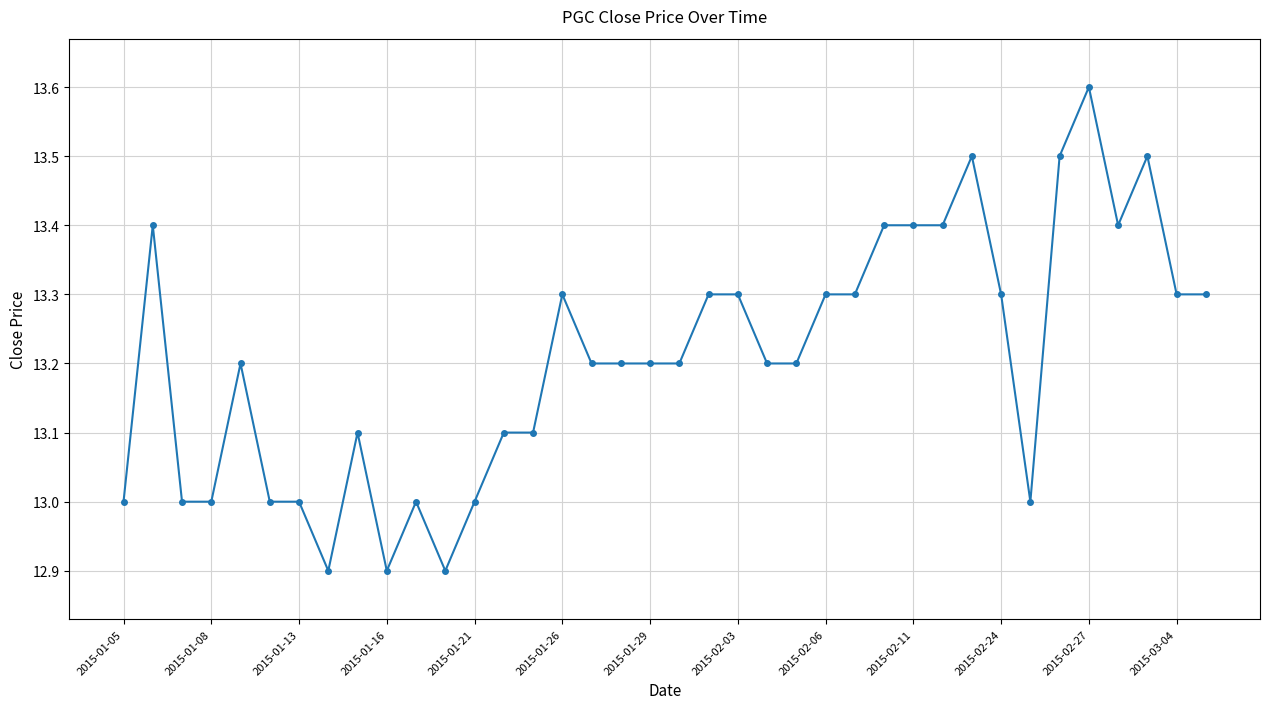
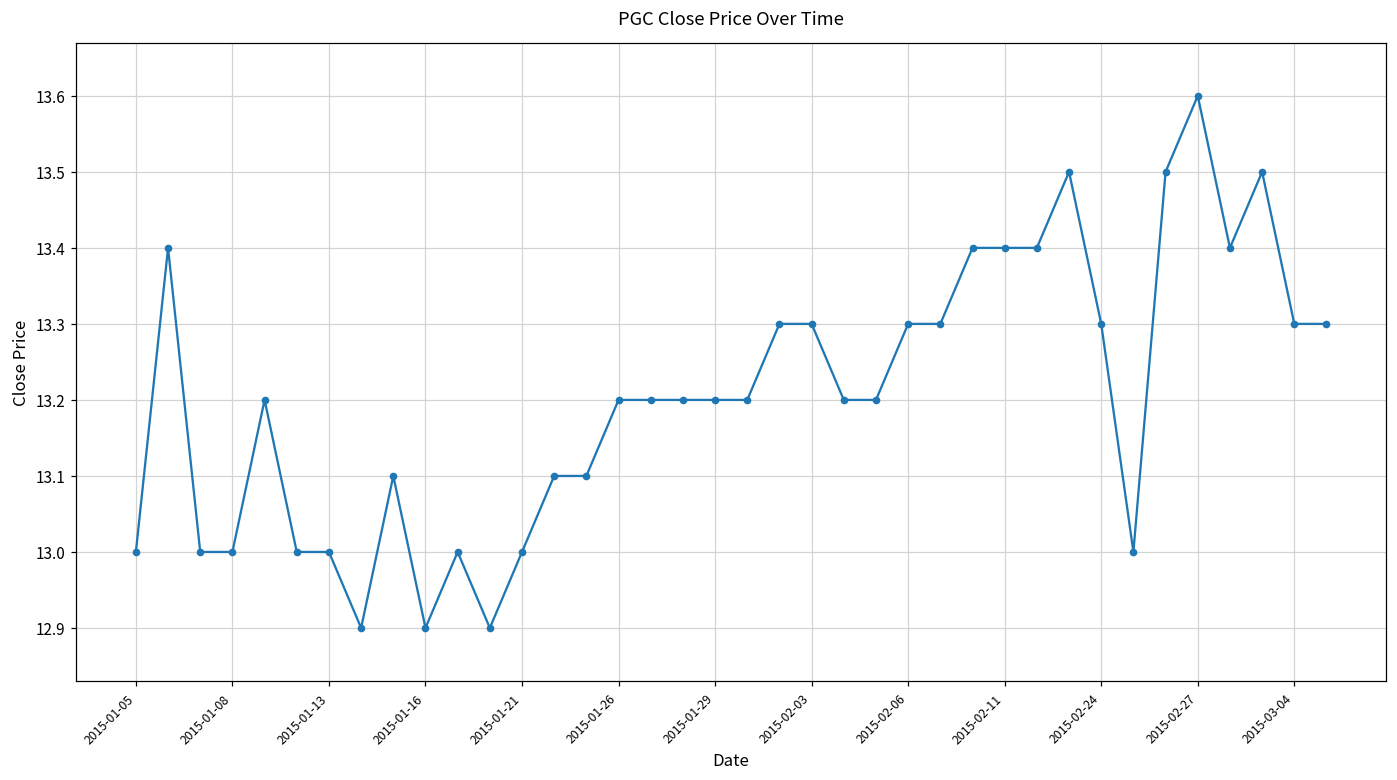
2015-01-26: 13.3 -> 13.2
